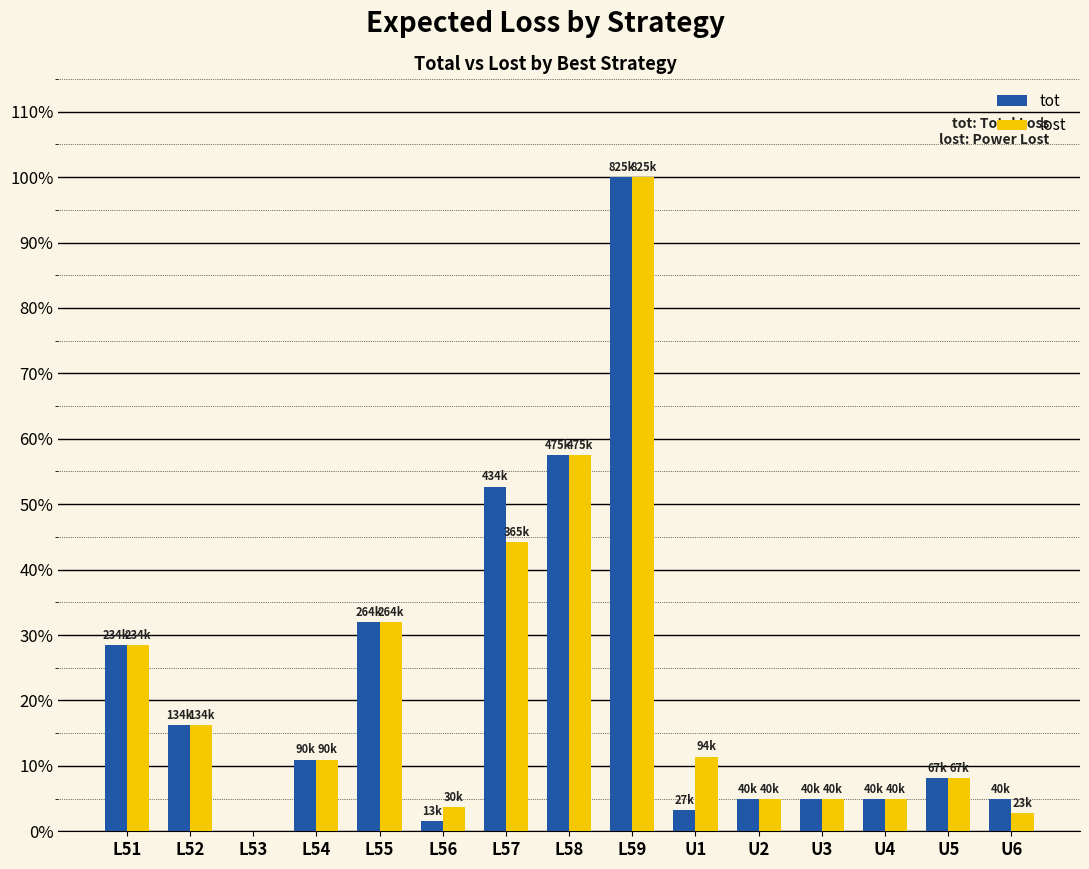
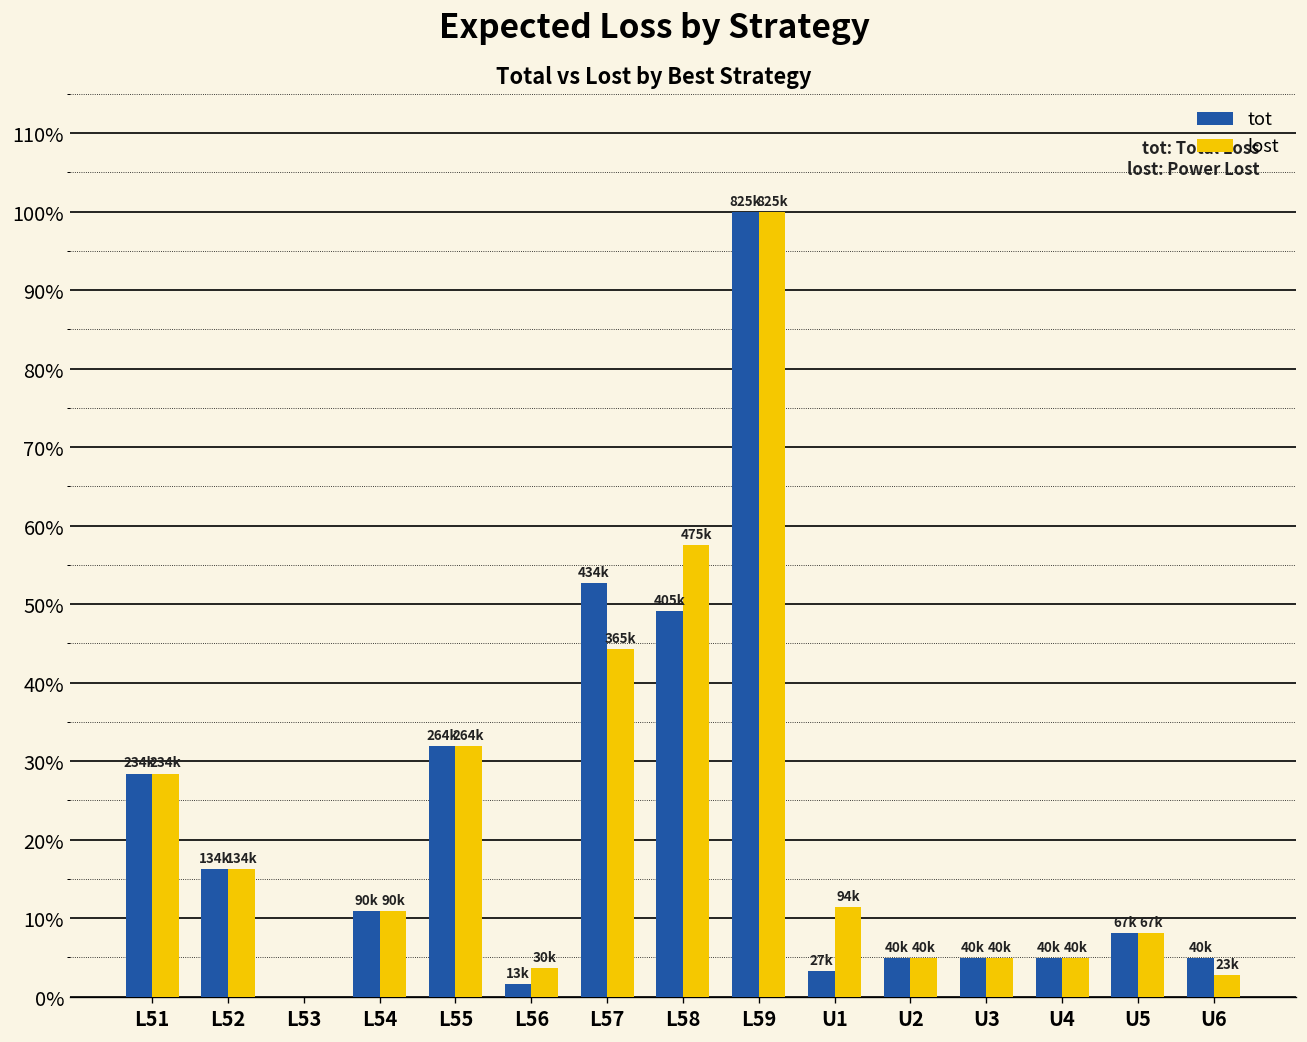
tot, L58: 475k -> 405k
